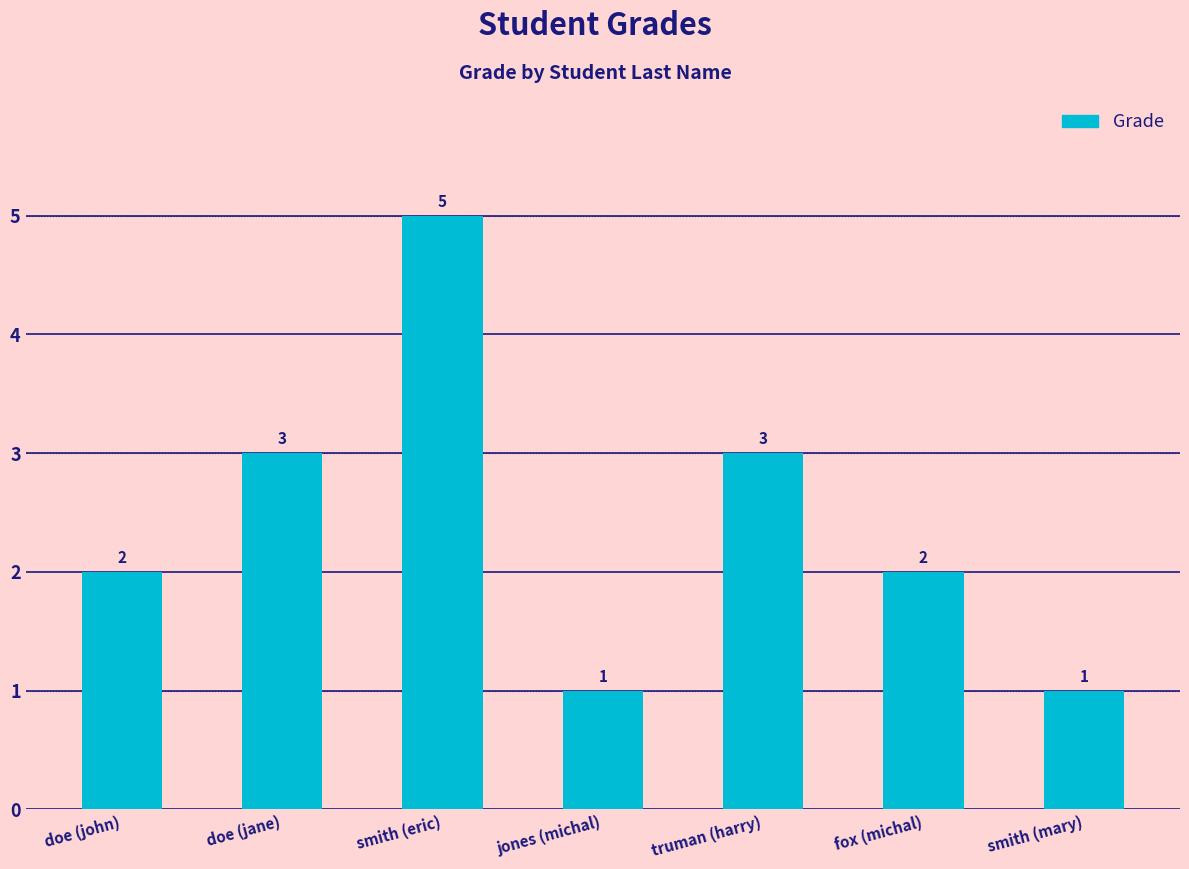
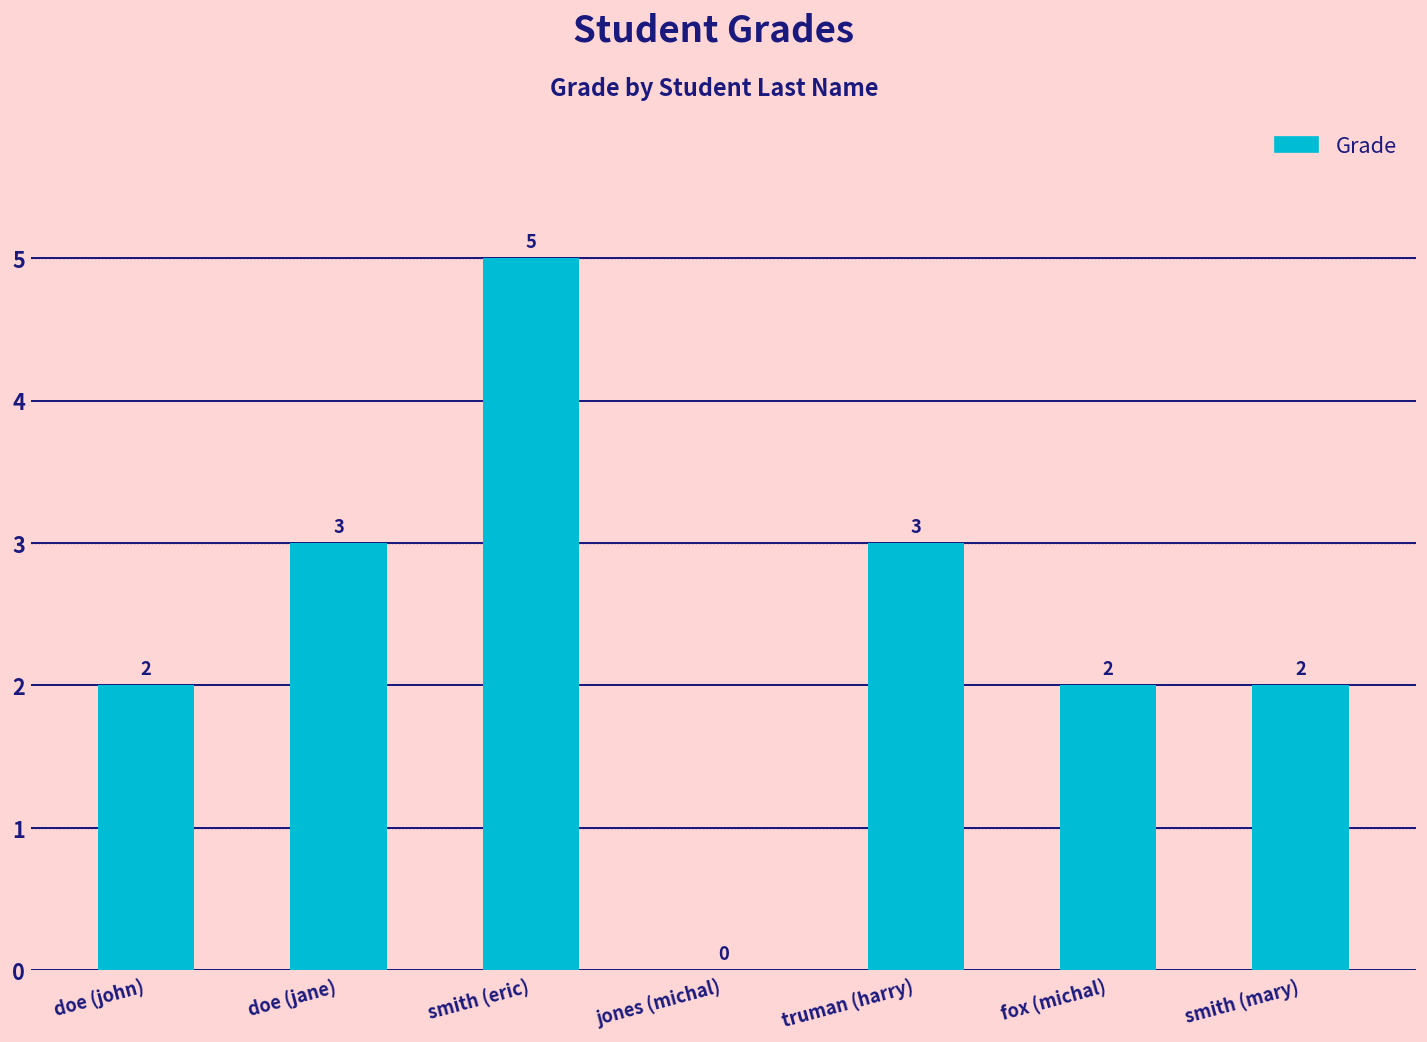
jones (michal): 1 -> 0
smith (mary): 1 -> 2
